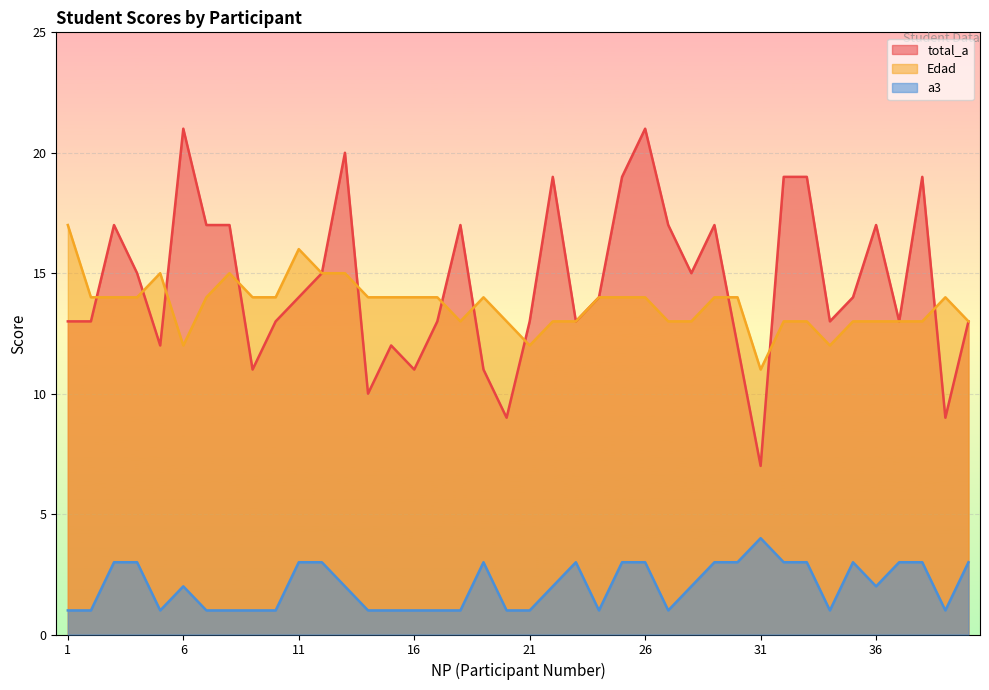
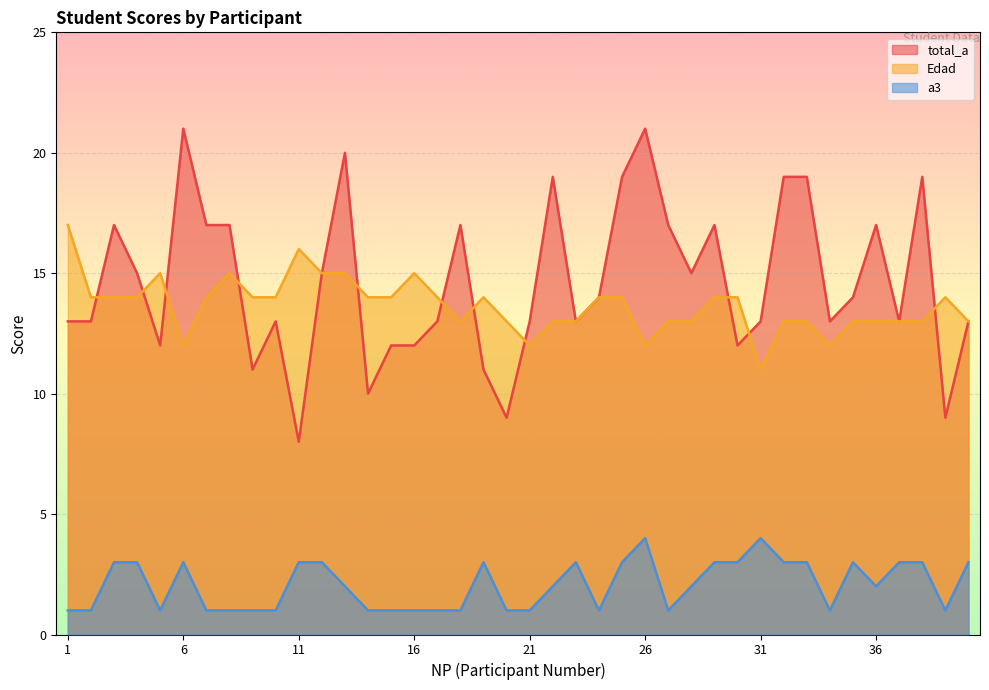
a3, 6: 2 -> 3
total_a, 11: 14 -> 8
total_a, 16: 11 -> 12
Edad, 16: 14 -> 15
Edad, 26: 14 -> 12
a3, 26: 3 -> 4
total_a, 31: 7 -> 13
